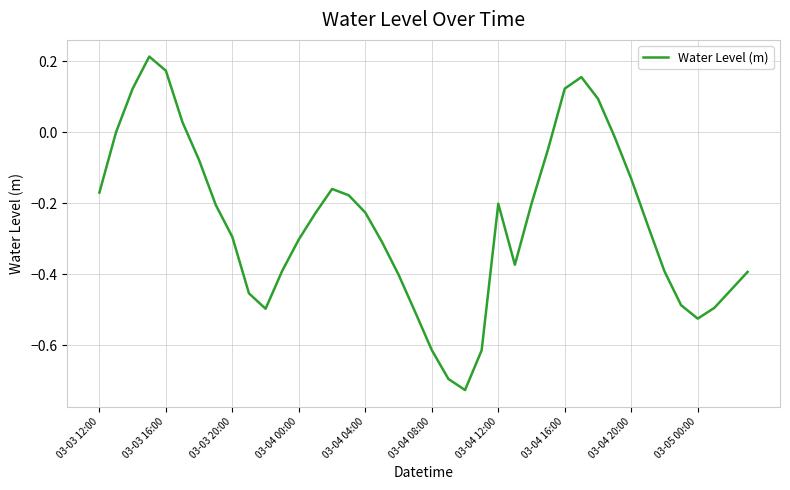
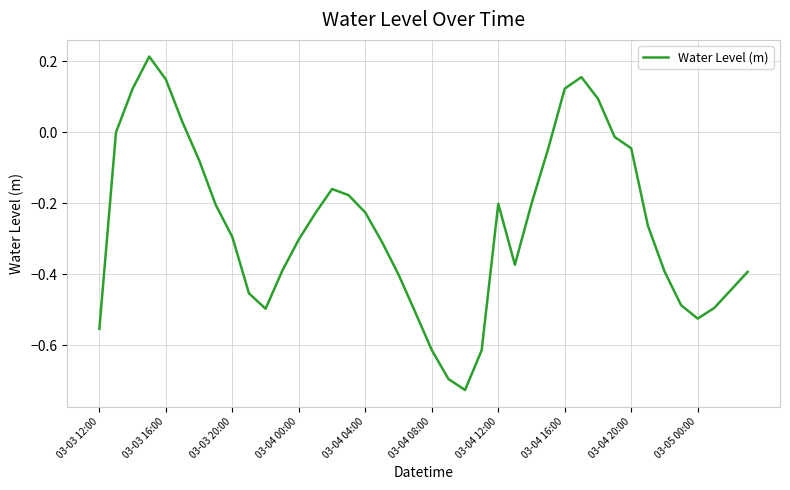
03-03 12:00: -0.17 -> -0.55
03-03 16:00: 0.17 -> 0.15
03-04 20:00: -0.13 -> -0.05
